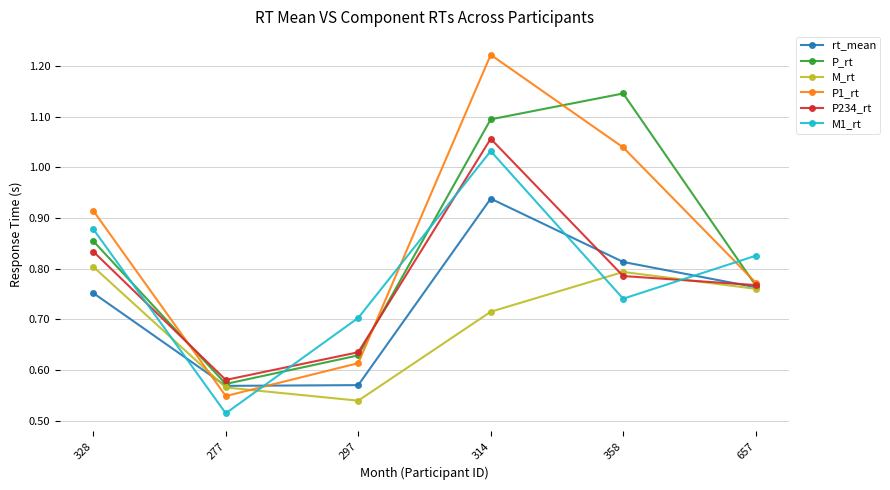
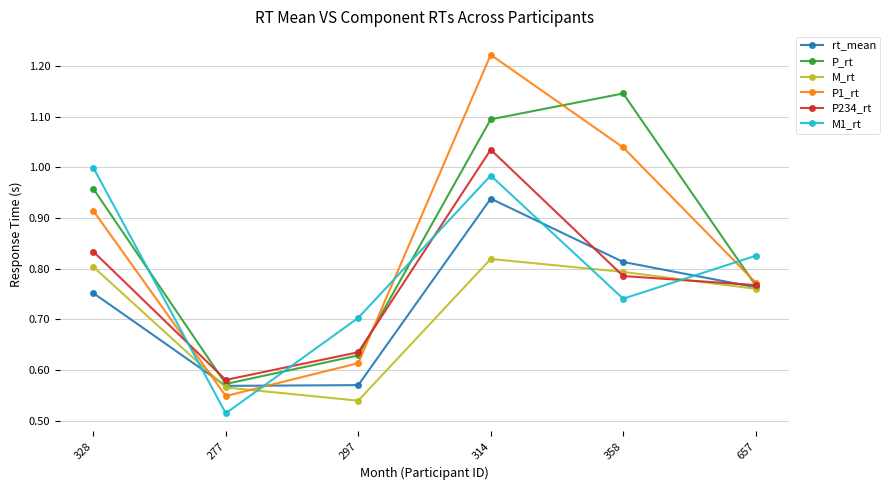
P_rt, 328: 0.85 -> 0.96
M1_rt, 328: 0.88 -> 1.00
M_rt, 314: 0.72 -> 0.82
P234_rt, 314: 1.06 -> 1.03
M1_rt, 314: 1.03 -> 0.98
